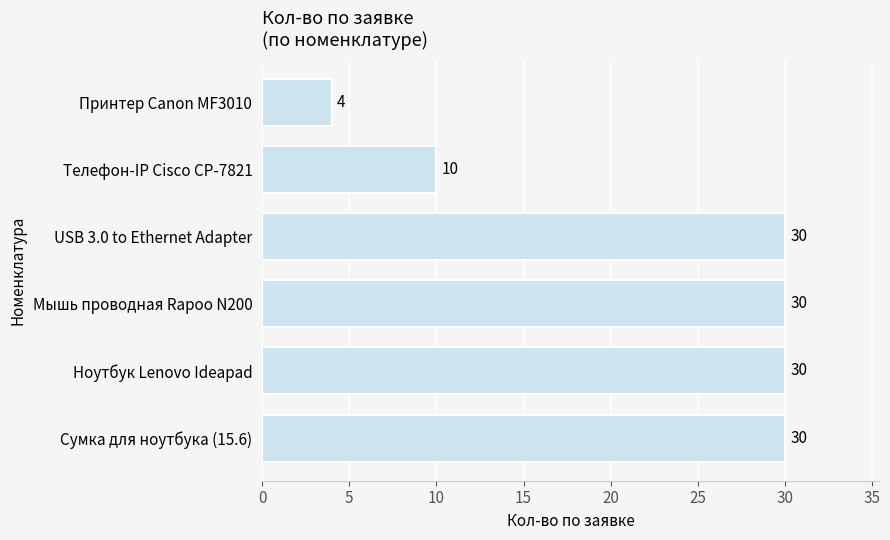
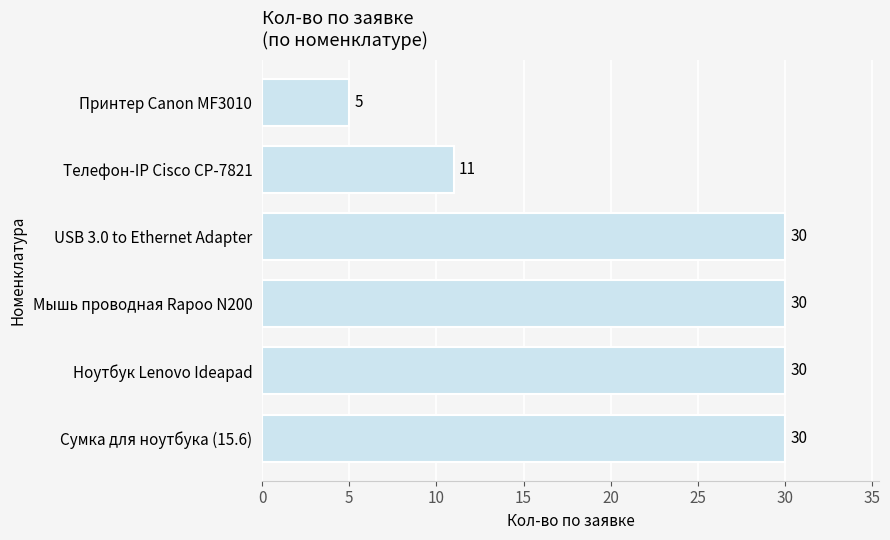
Принтер Canon MF3010: 4 -> 5
Телефон-IP Cisco CP-7821: 10 -> 11
